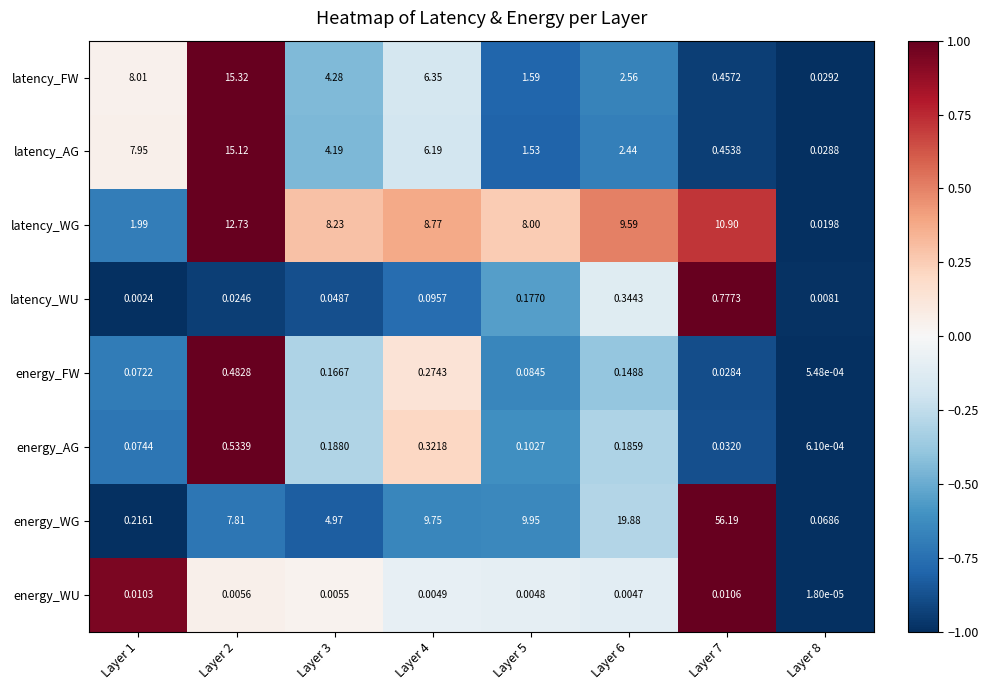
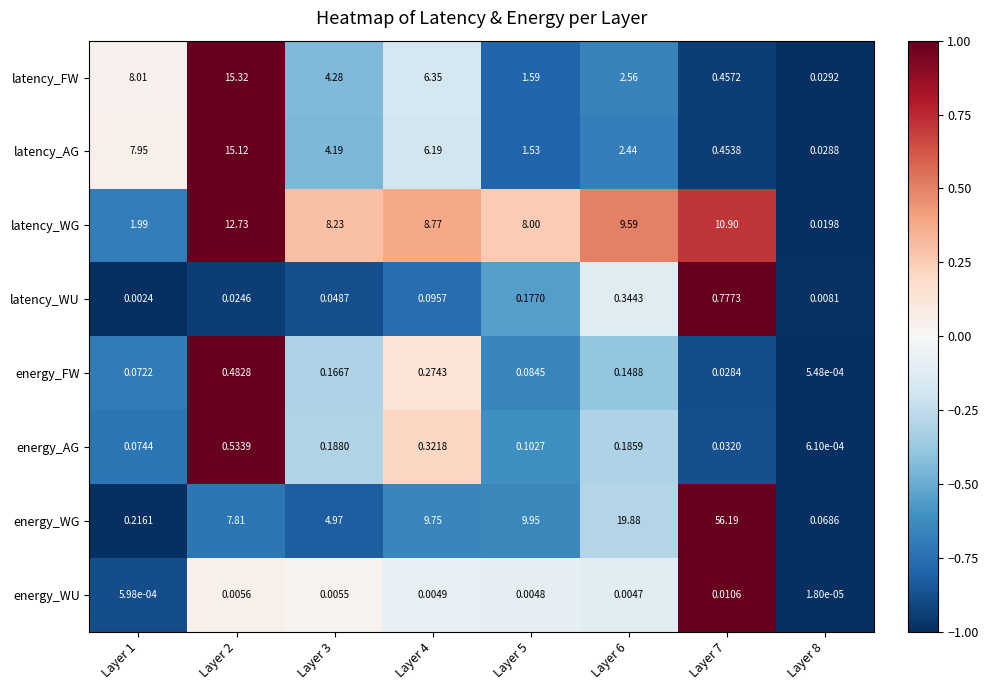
energy_WU, Layer 1: 0.0103 -> 5.98e-04
